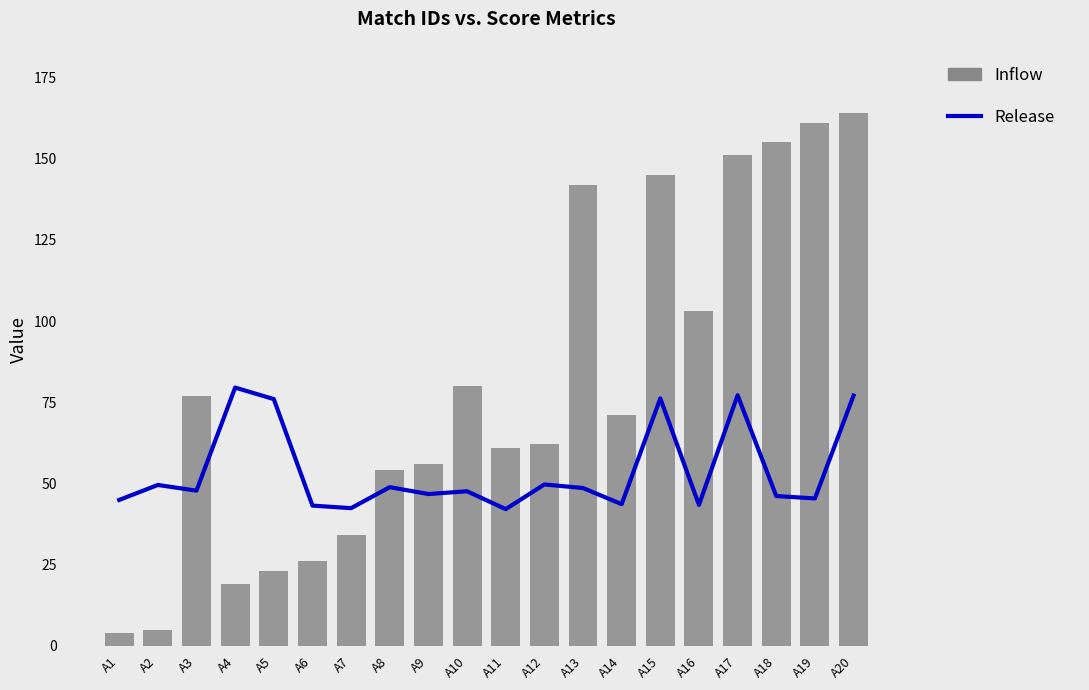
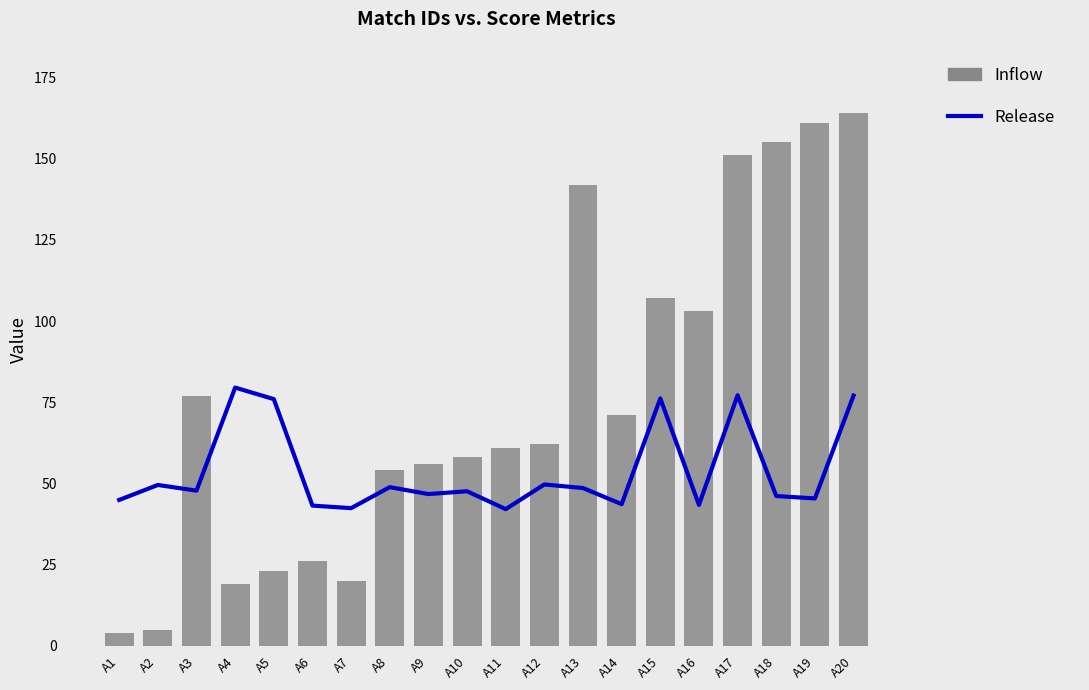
Inflow, A7: 34 -> 20
Inflow, A10: 80 -> 58
Inflow, A15: 145 -> 107
